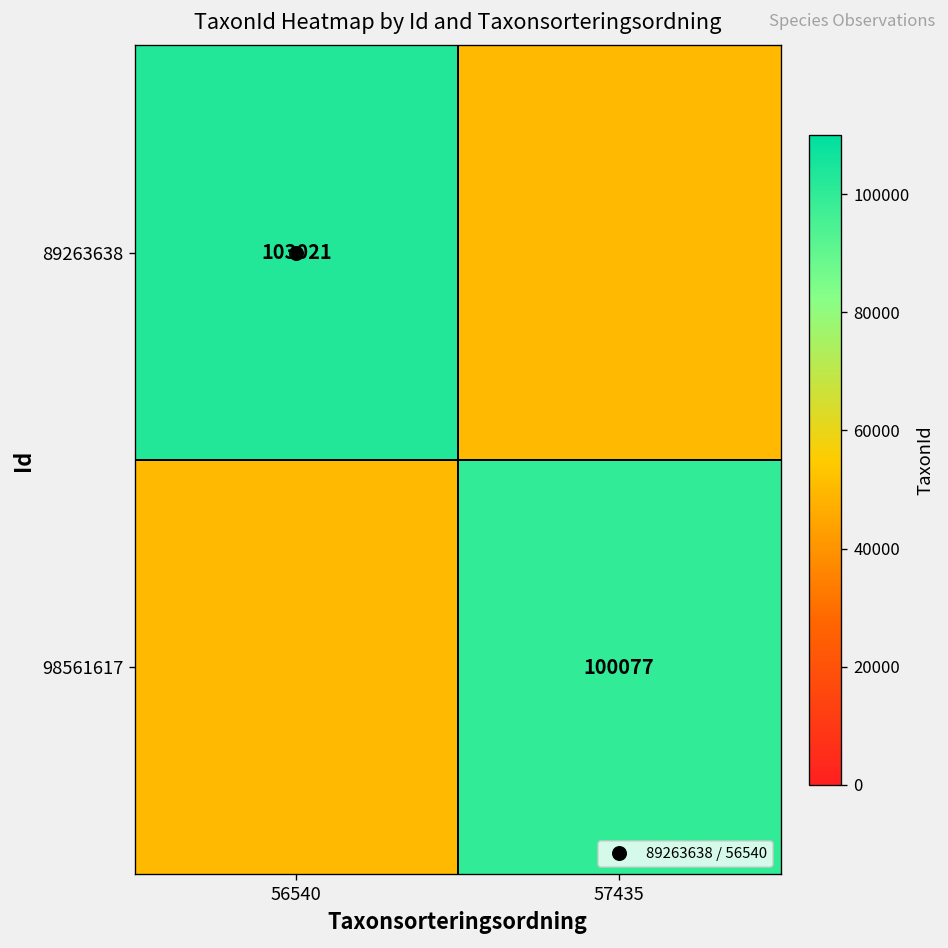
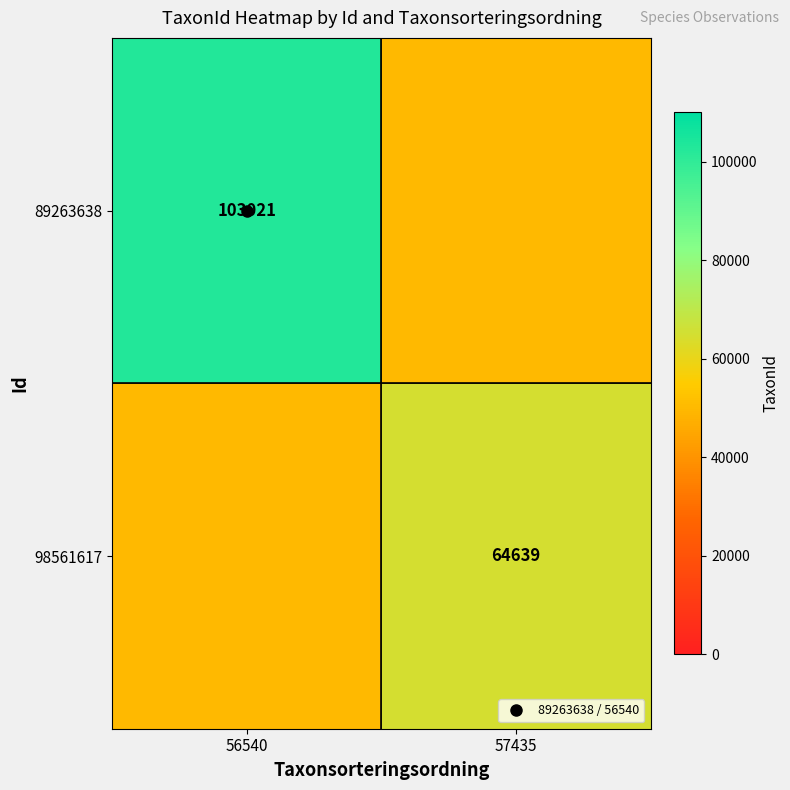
98561617, 57435: 100077 -> 64639
